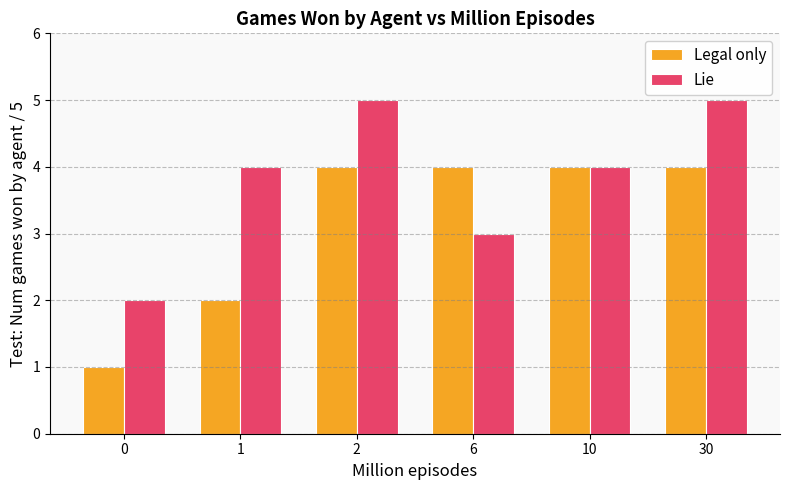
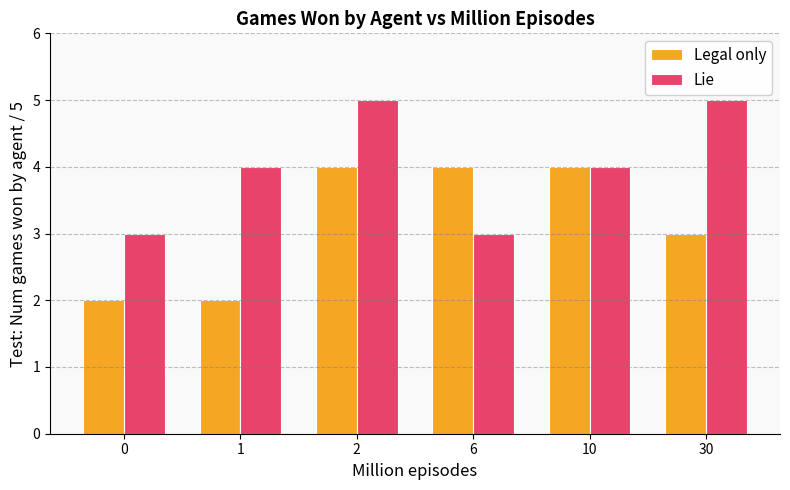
Legal only, 0: 1 -> 2
Lie, 0: 2 -> 3
Legal only, 30: 4 -> 3
